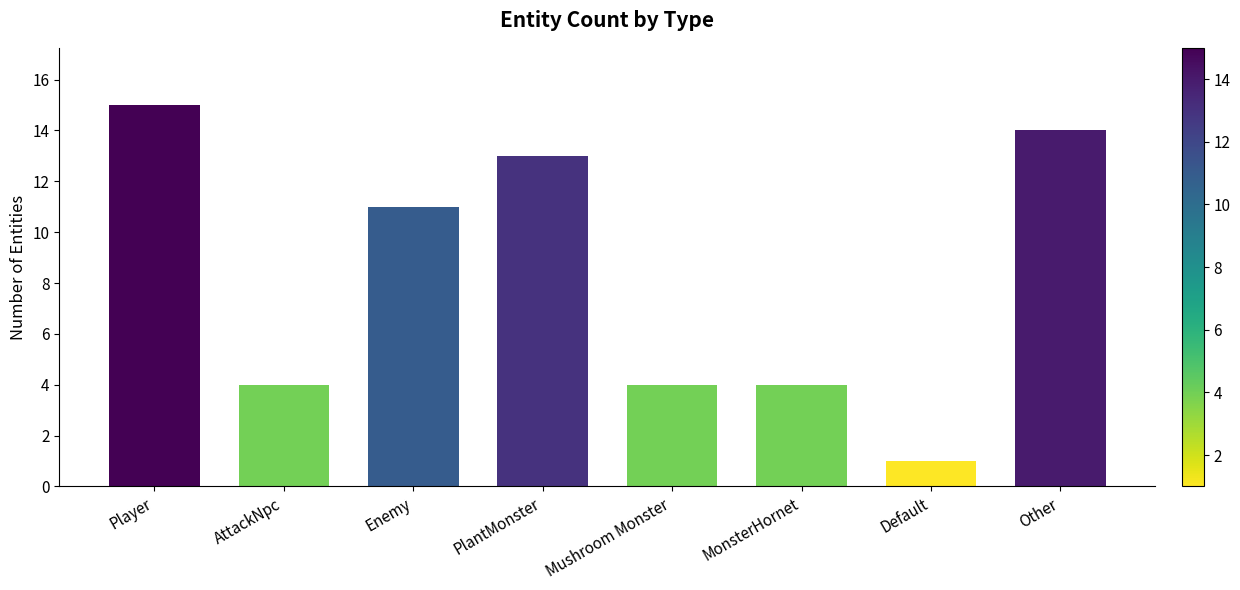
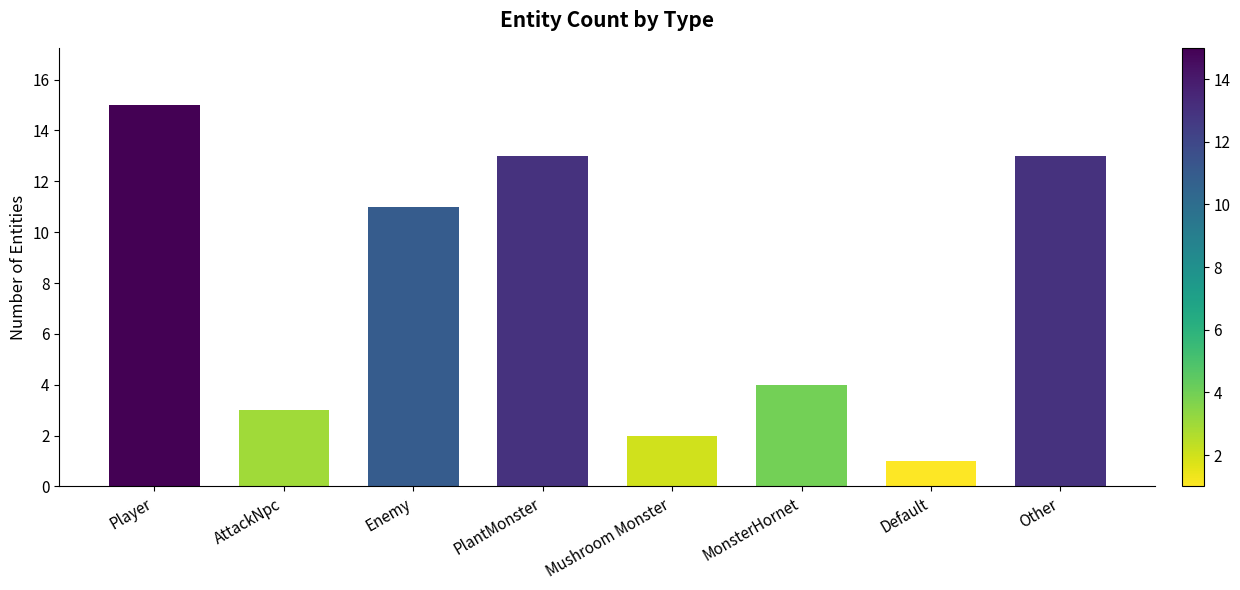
AttackNpc: 4 -> 3
Mushroom Monster: 4 -> 2
Other: 14 -> 13
